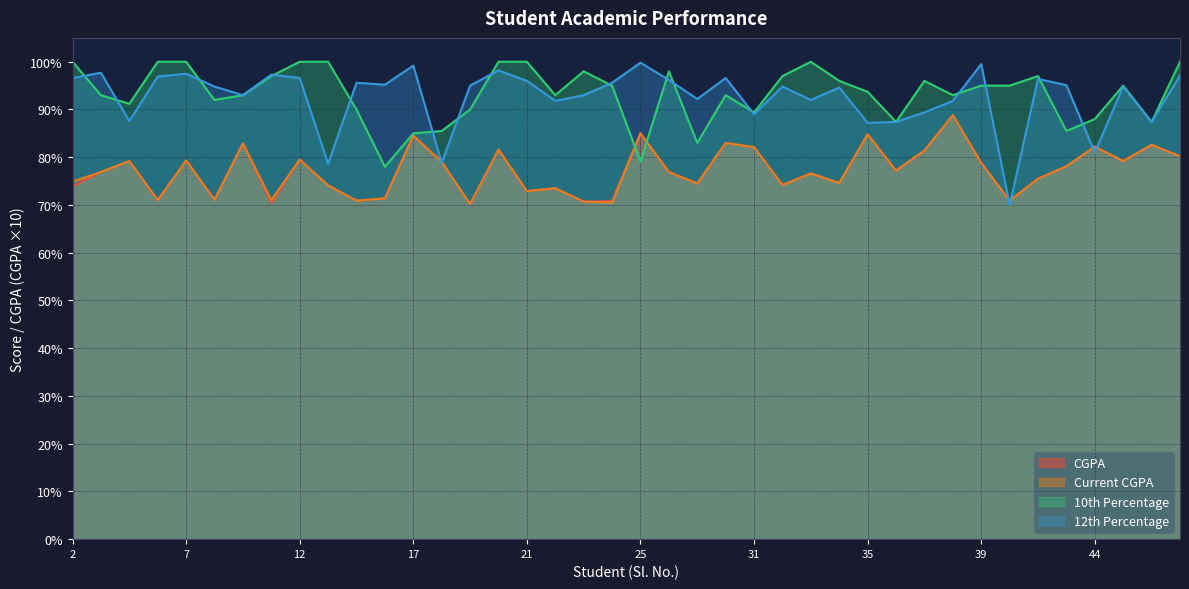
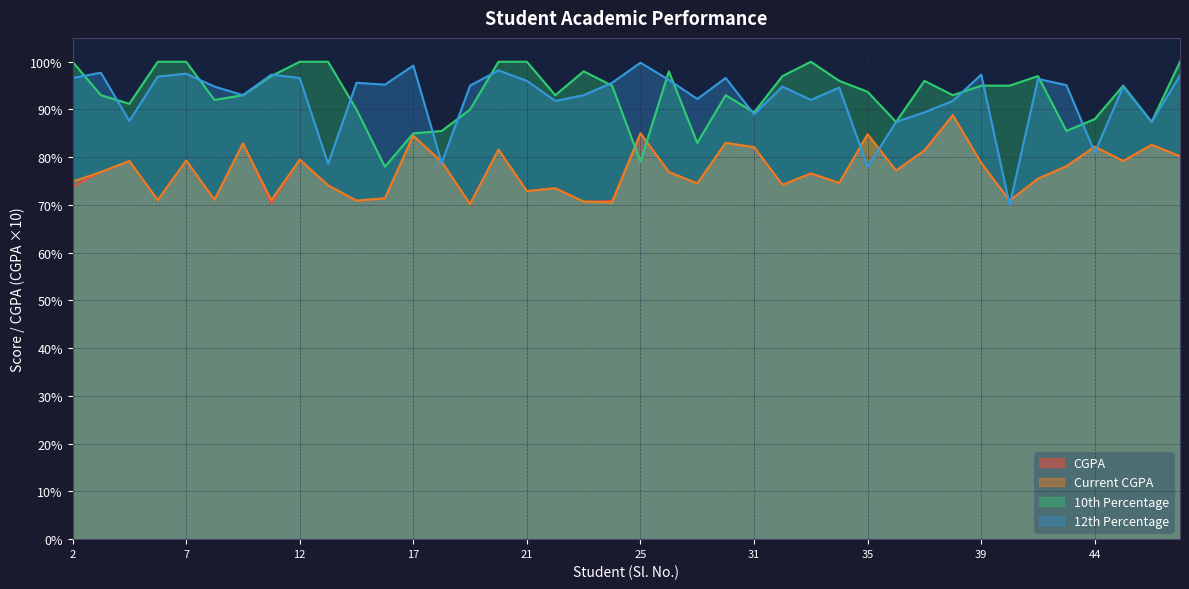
12th Percentage, 35: 87% -> 78%
12th Percentage, 39: 100% -> 97%
